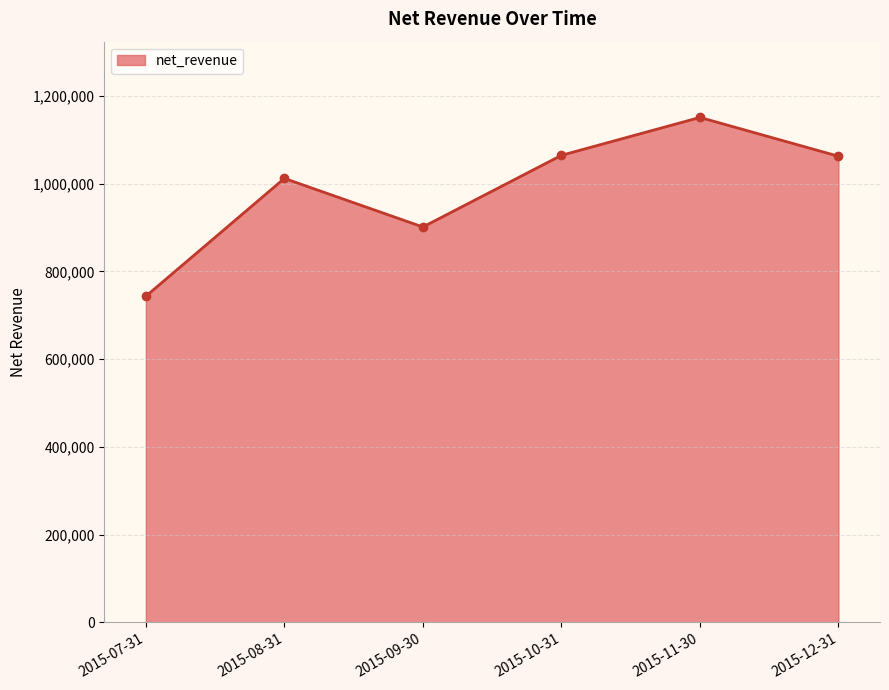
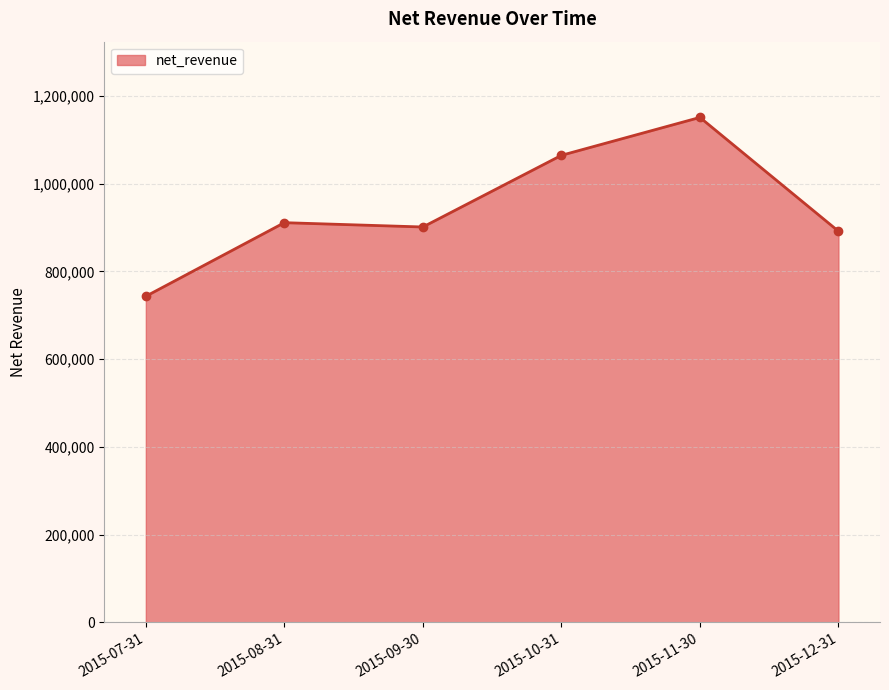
2015-08-31: 1,010,000 -> 910,000
2015-12-31: 1,060,000 -> 890,000
